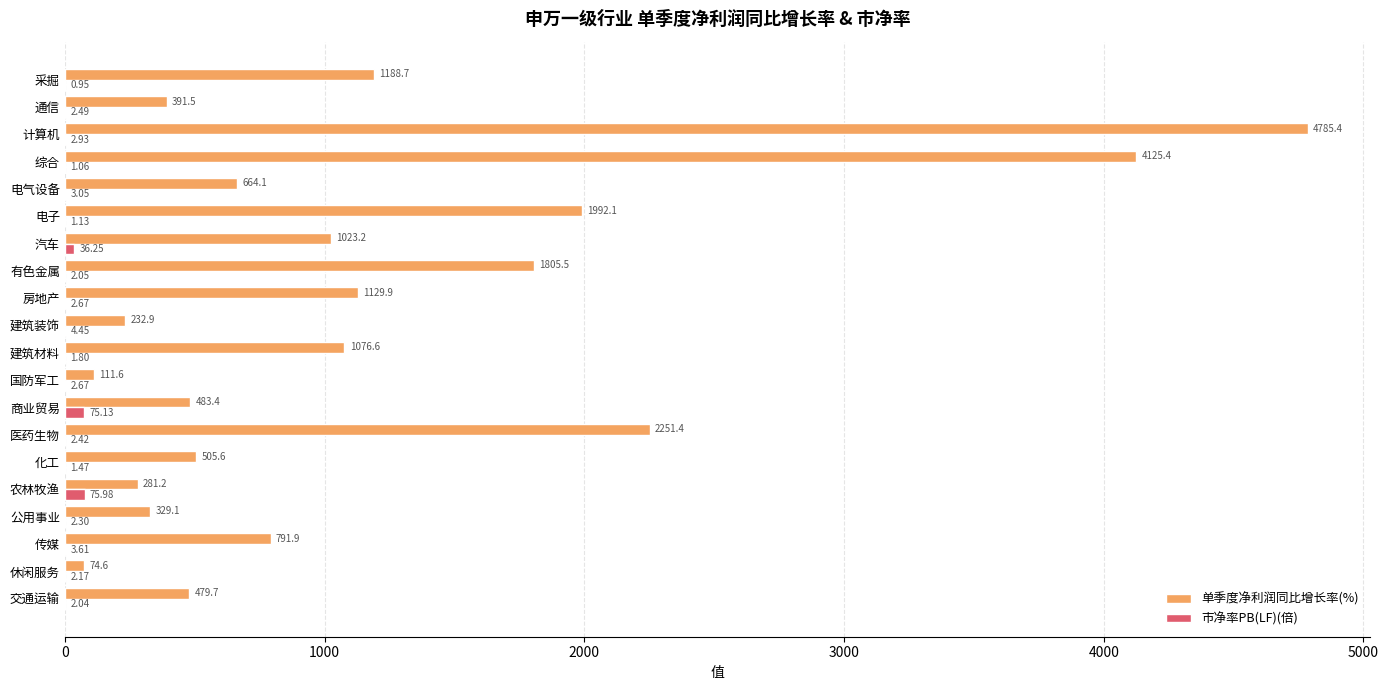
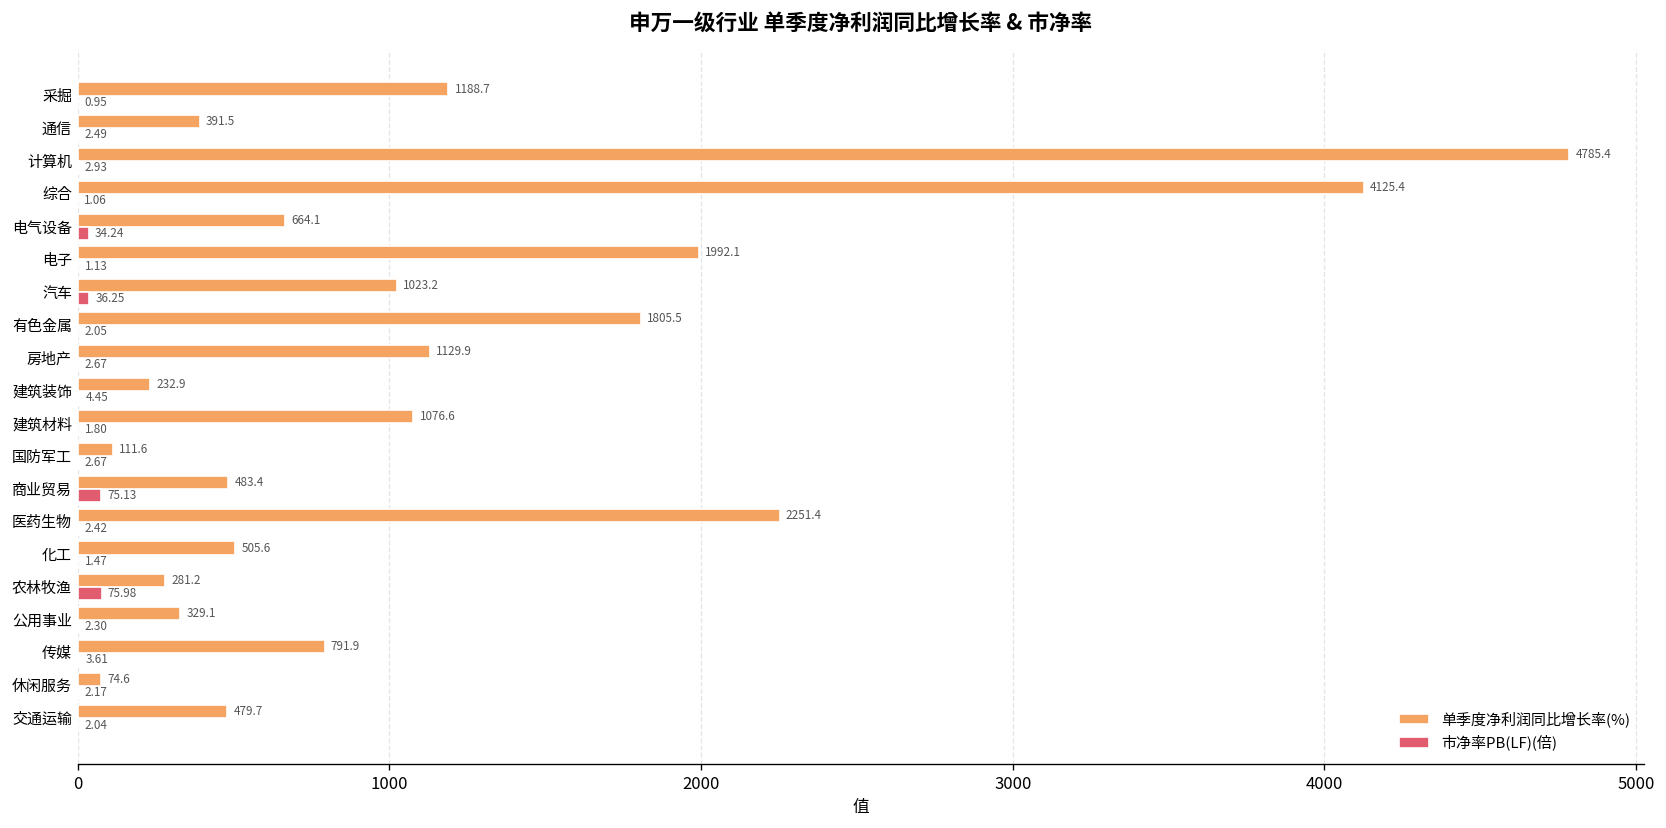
市净率PB(LF)(倍), 电气设备: 3.05 -> 34.24
